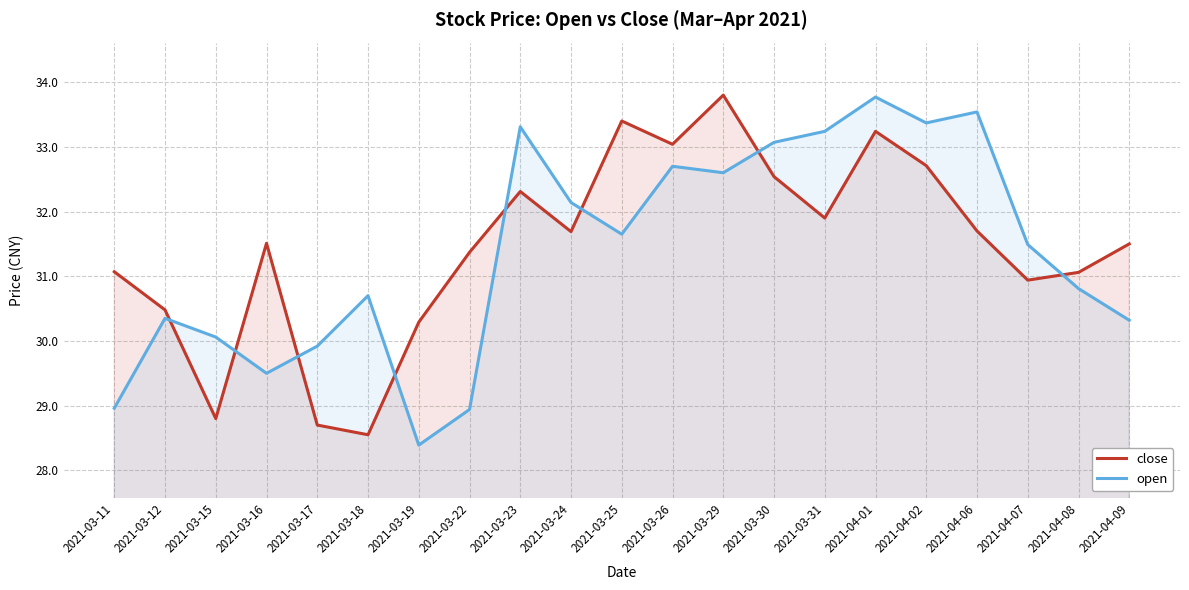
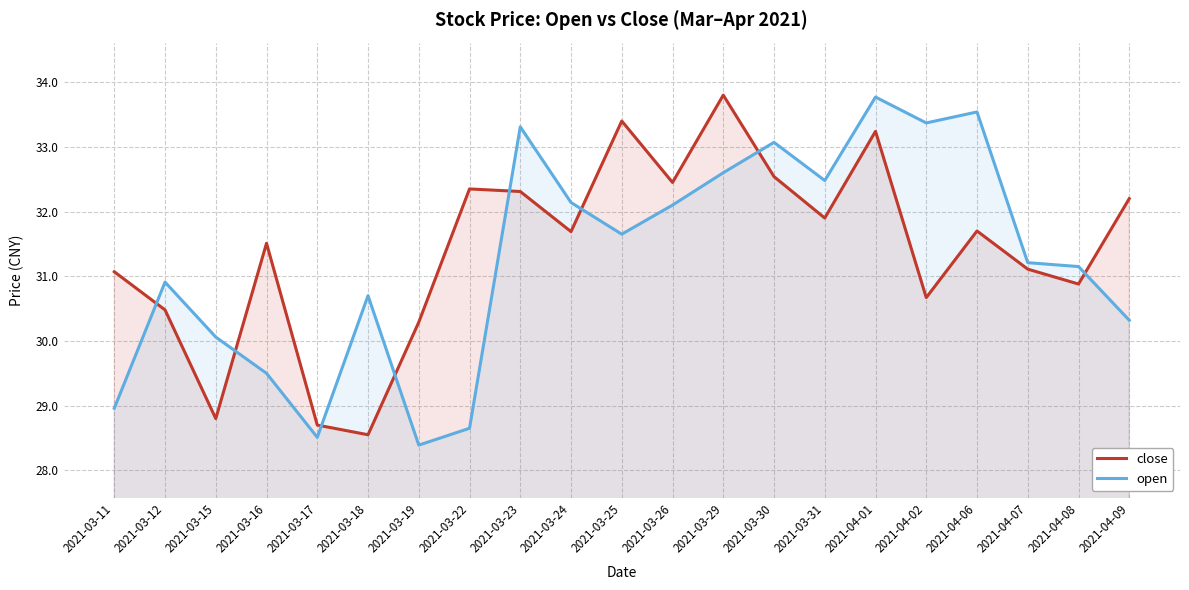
open, 2021-03-12: 30.4 -> 30.9
open, 2021-03-17: 29.9 -> 28.5
close, 2021-03-22: 31.4 -> 32.4
open, 2021-03-22: 28.9 -> 28.7
close, 2021-03-26: 33.0 -> 32.5
open, 2021-03-26: 32.7 -> 32.1
open, 2021-03-31: 33.2 -> 32.5
close, 2021-04-02: 32.7 -> 30.7
close, 2021-04-07: 30.9 -> 31.1
open, 2021-04-07: 31.5 -> 31.2
close, 2021-04-08: 31.1 -> 30.9
open, 2021-04-08: 30.8 -> 31.2
close, 2021-04-09: 31.5 -> 32.2
